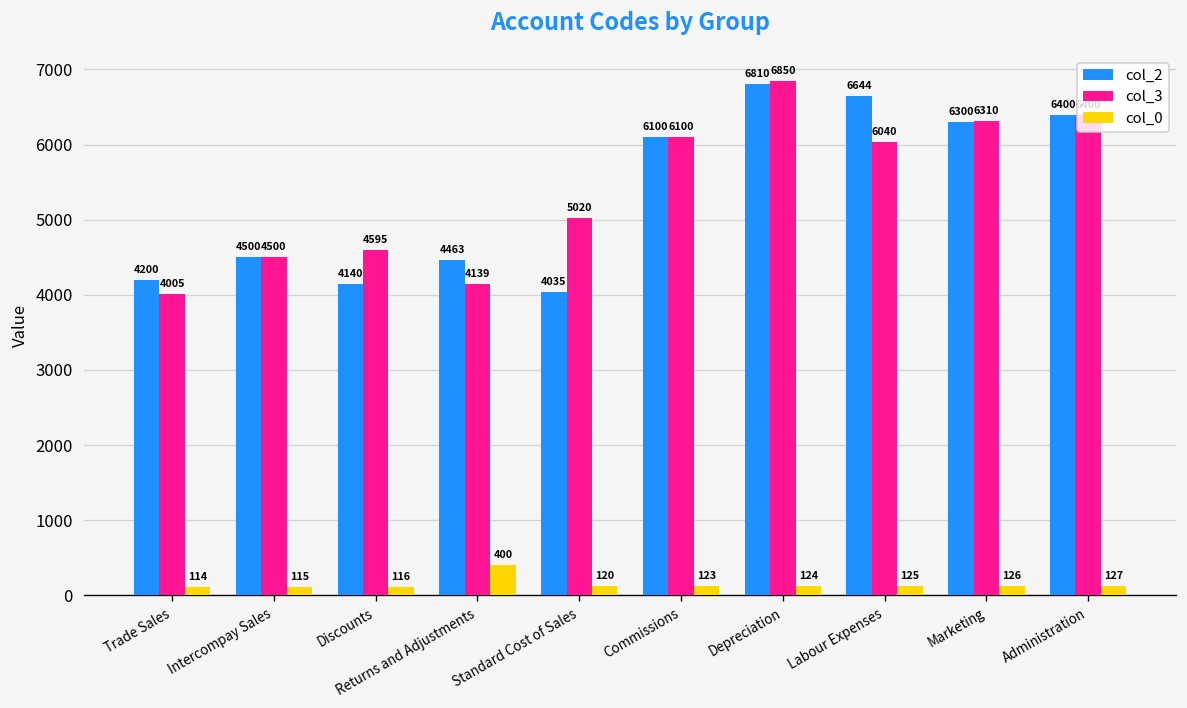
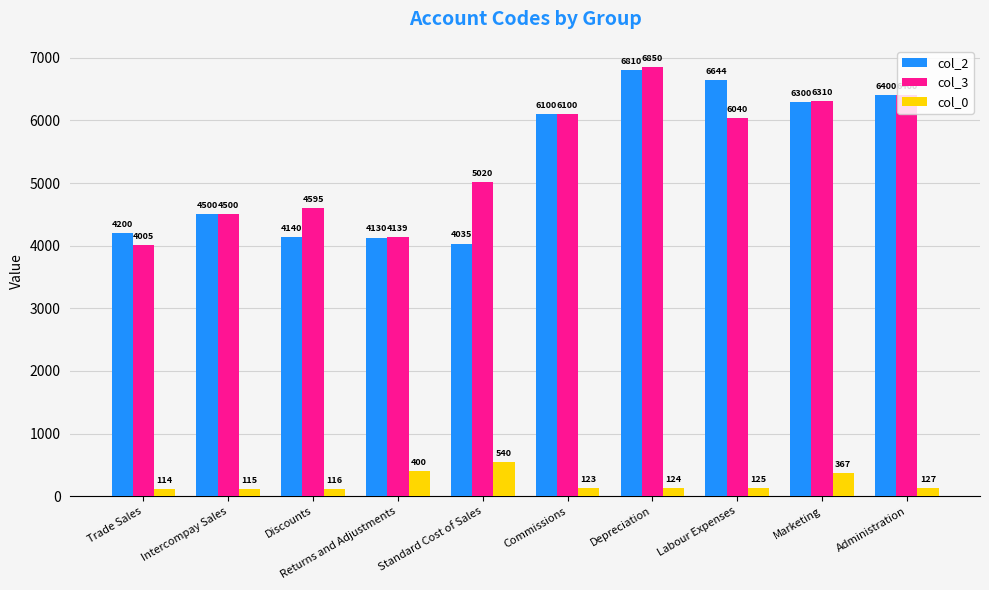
col_2, Returns and Adjustments: 4463 -> 4130
col_0, Standard Cost of Sales: 120 -> 540
col_0, Marketing: 126 -> 367
